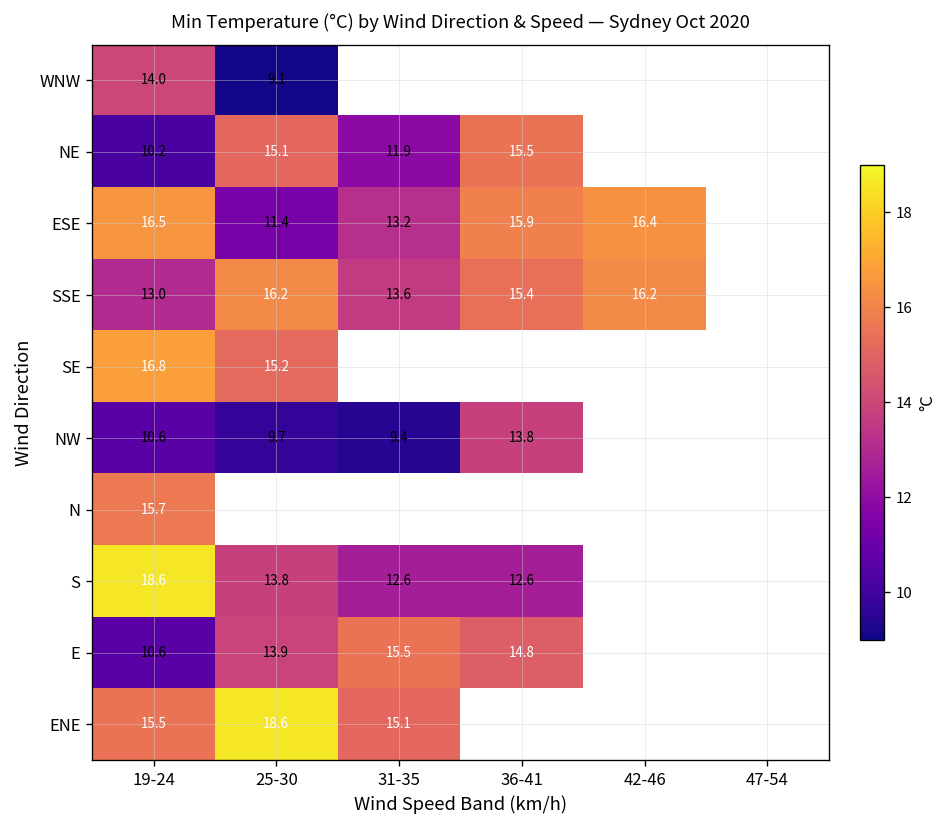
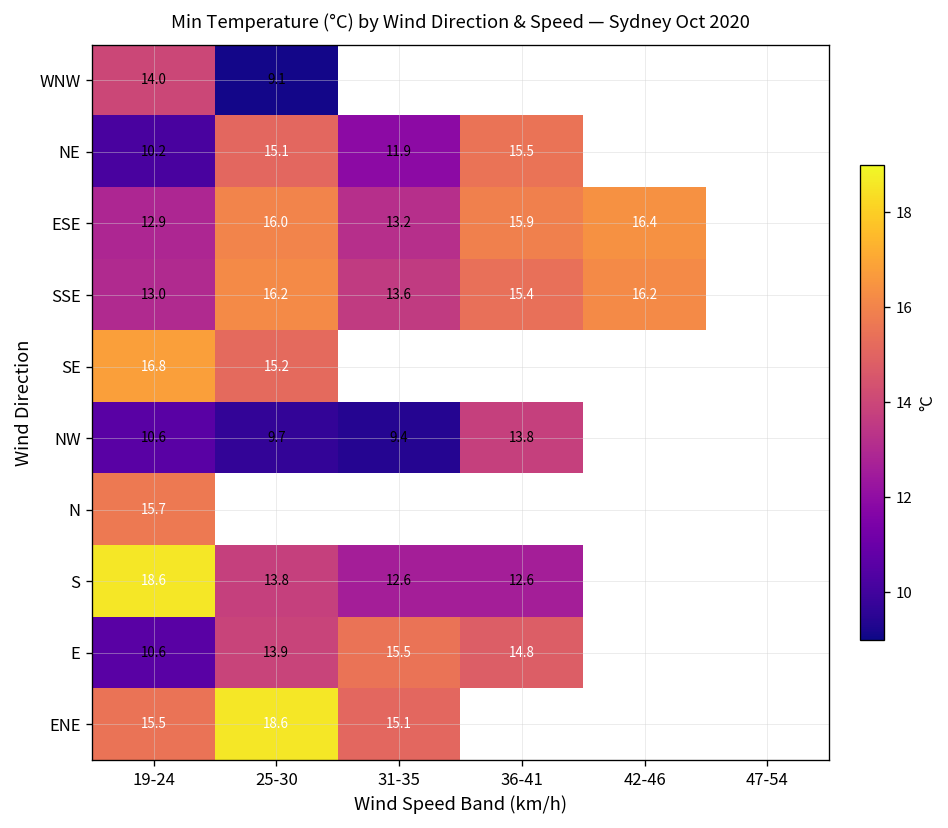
ESE, 19-24: 16.5 -> 12.9
ESE, 25-30: 11.4 -> 16.0
